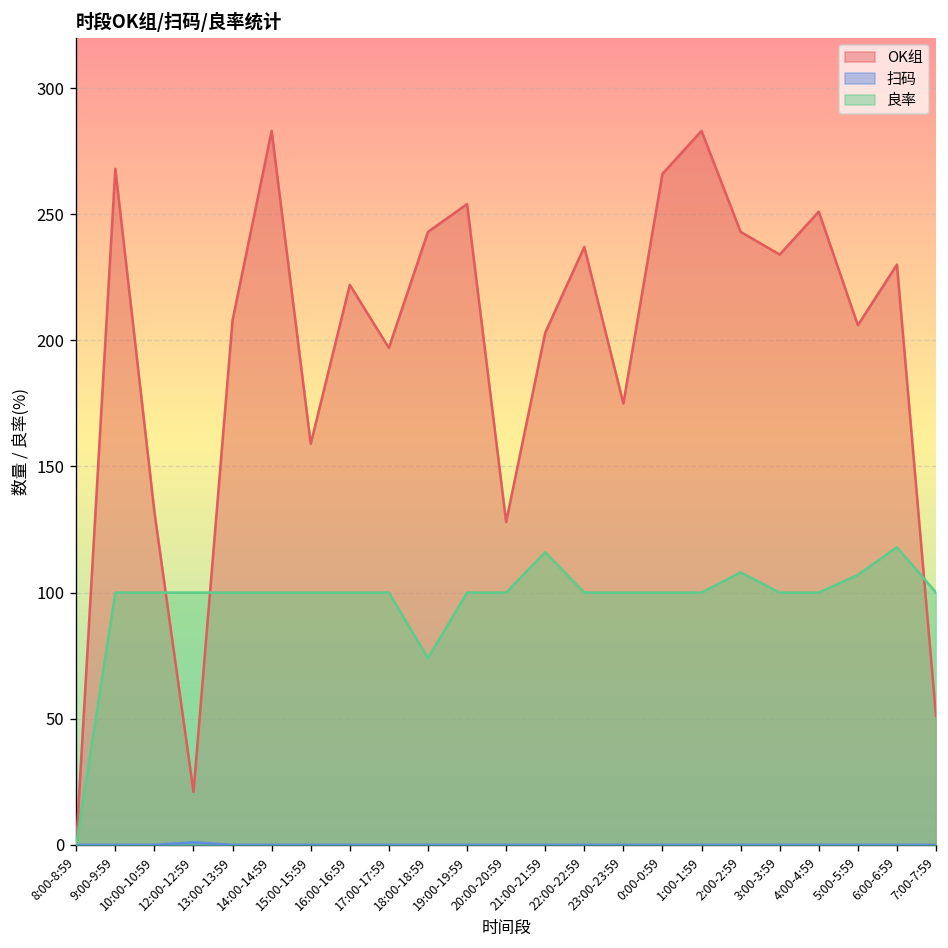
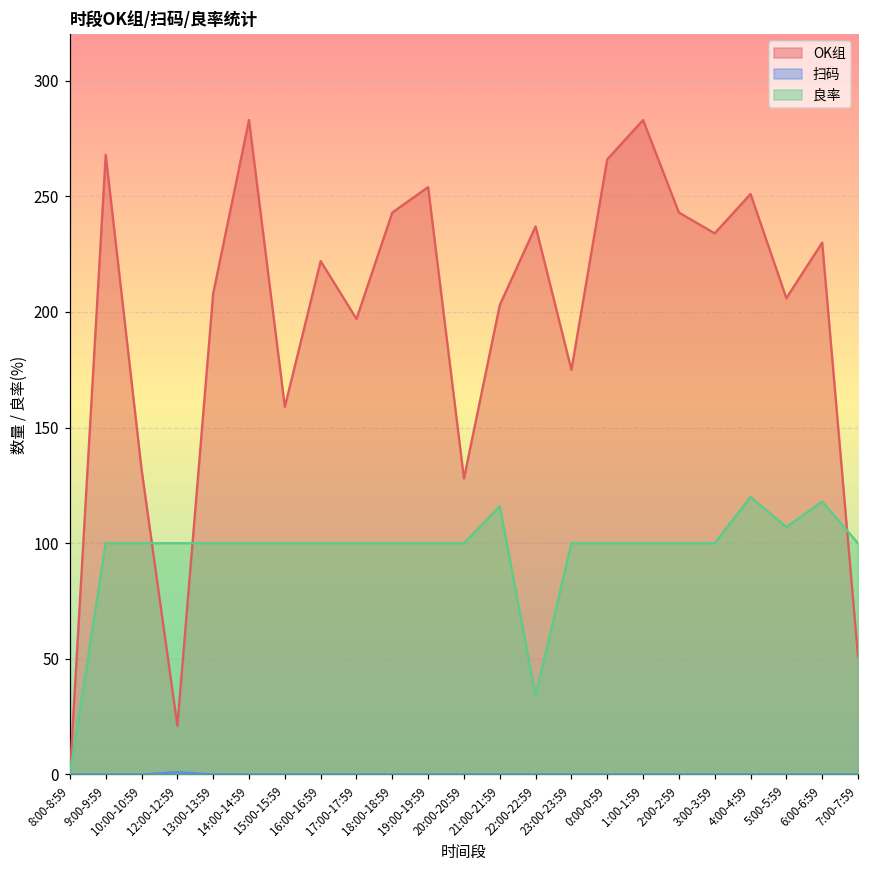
良率, 18:00-18:59: 74 -> 100
良率, 22:00-22:59: 100 -> 34
良率, 2:00-2:59: 108 -> 100
良率, 4:00-4:59: 100 -> 120
